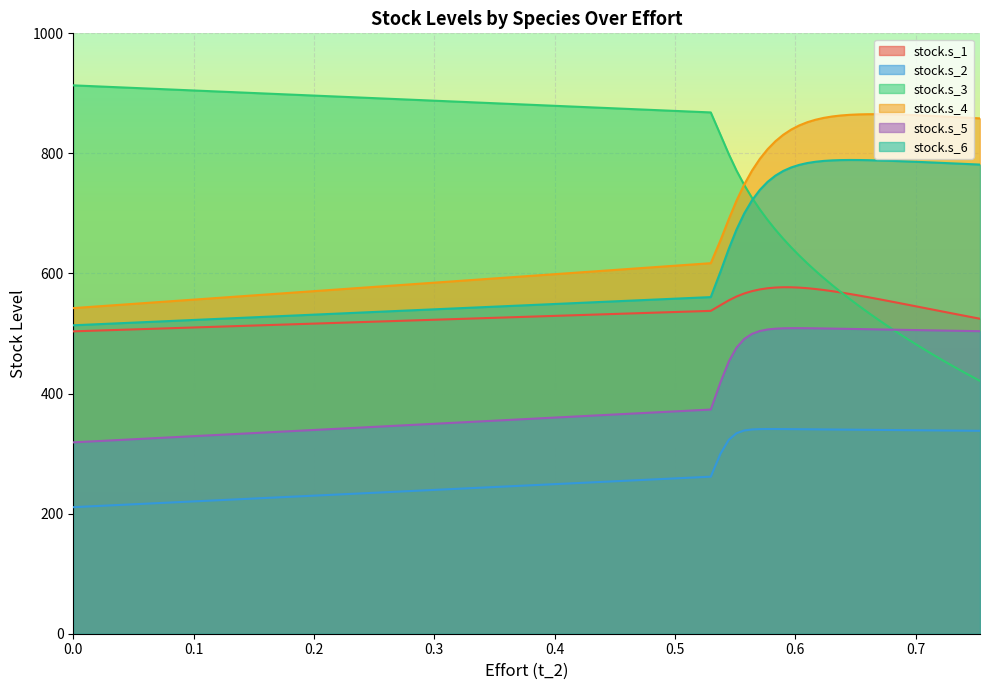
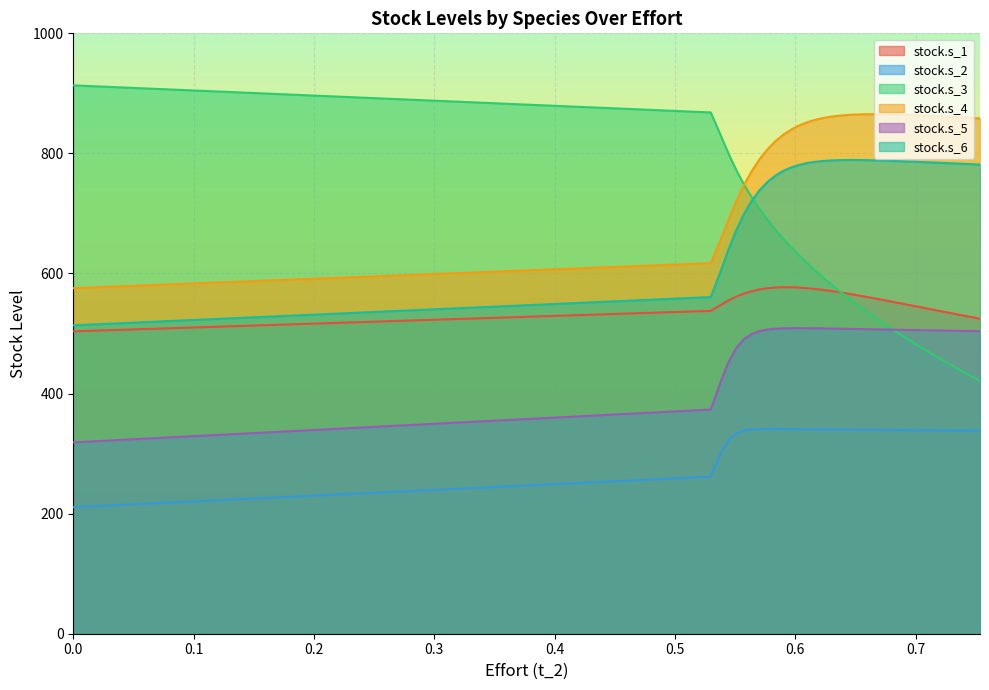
stock.s_4, 0.0: 540 -> 580
